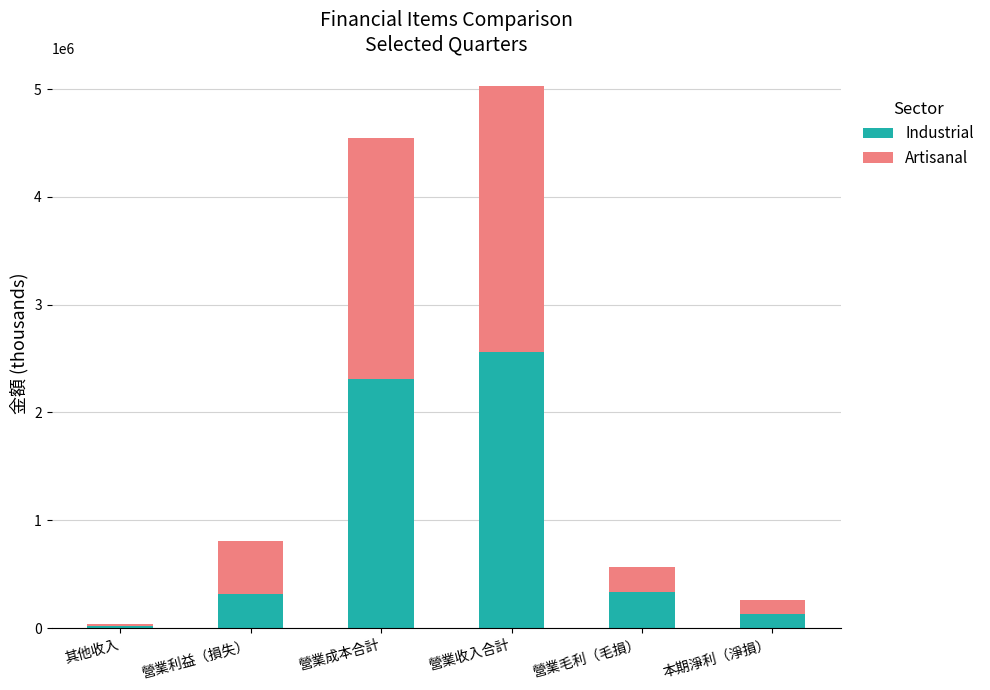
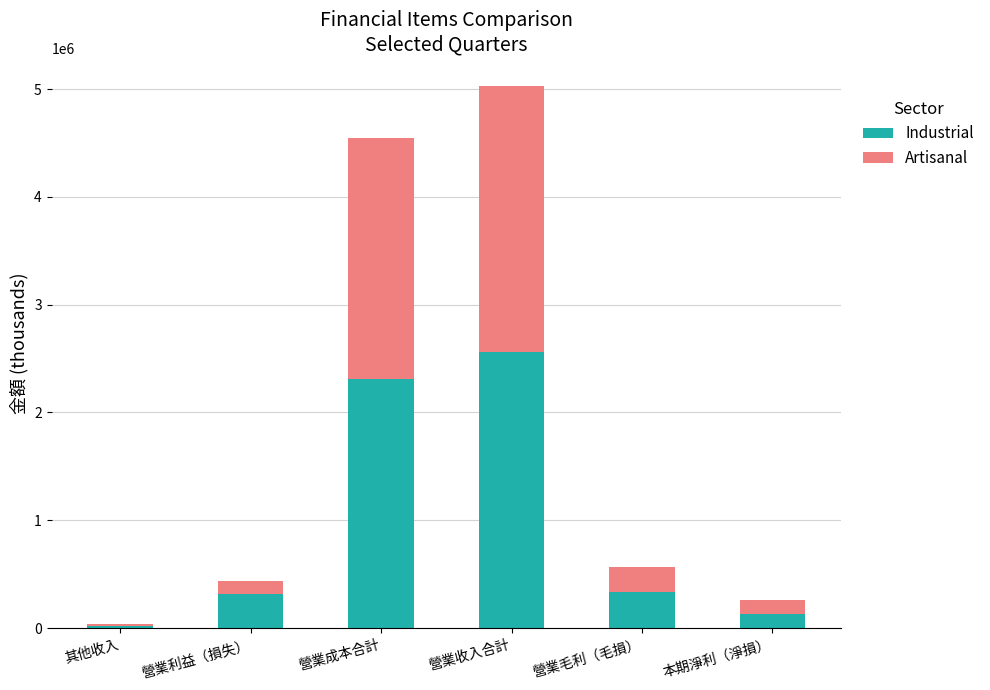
Artisanal, 營業利益（損失）: 490000 -> 120000
